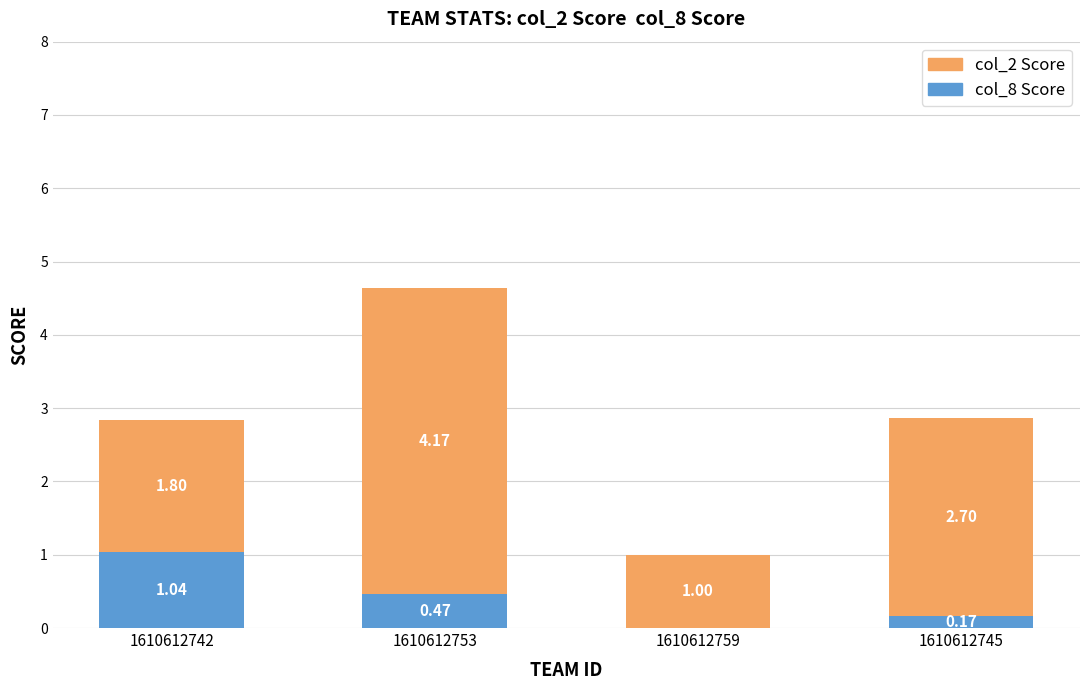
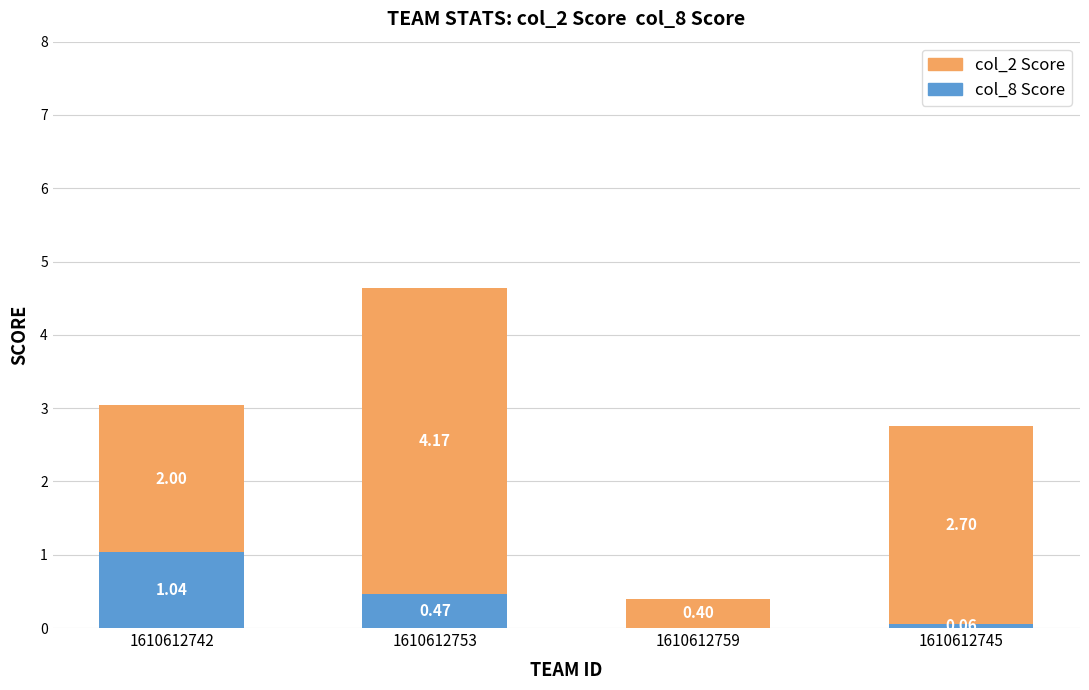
col_2 Score, 1610612742: 1.80 -> 2.00
col_2 Score, 1610612759: 1.00 -> 0.40
col_8 Score, 1610612745: 0.17 -> 0.06
